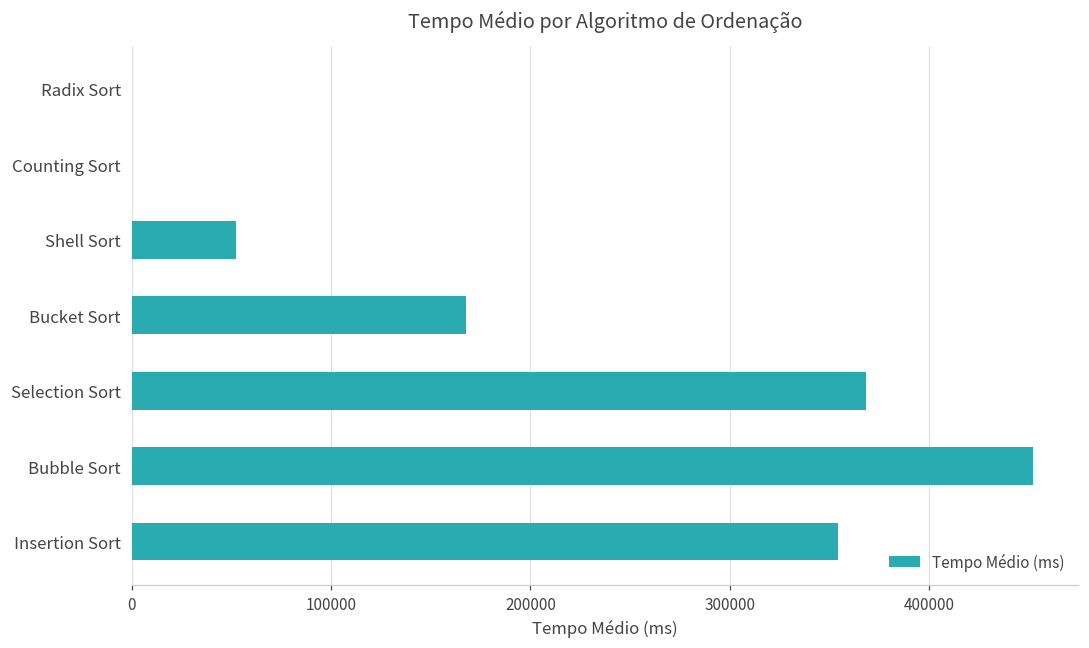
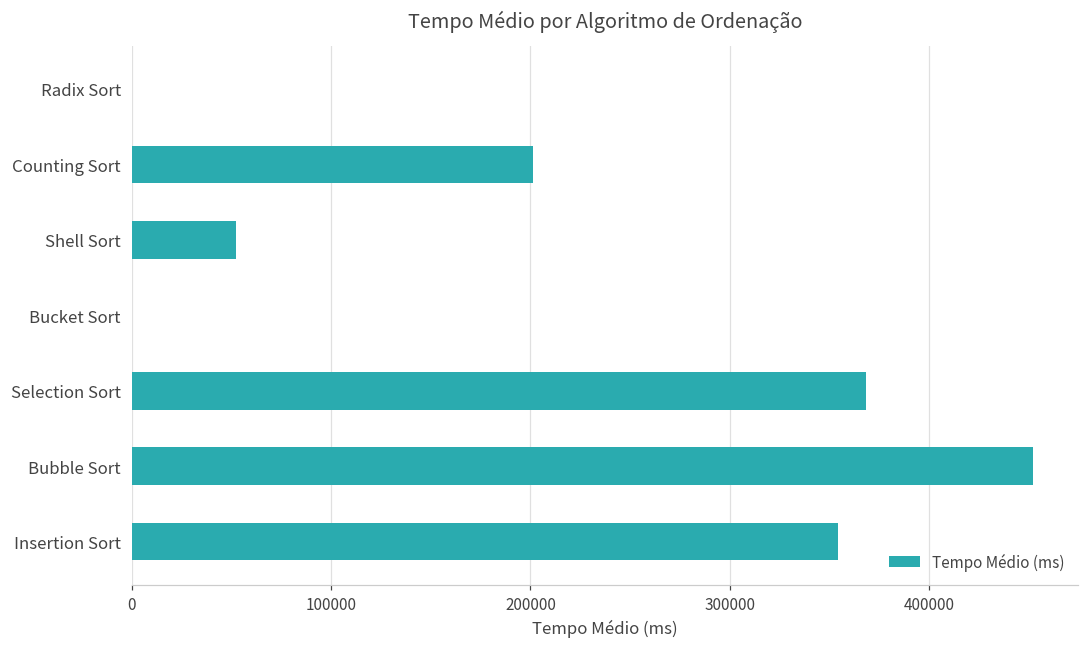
Counting Sort: 0 -> 201000
Bucket Sort: 168000 -> 0
